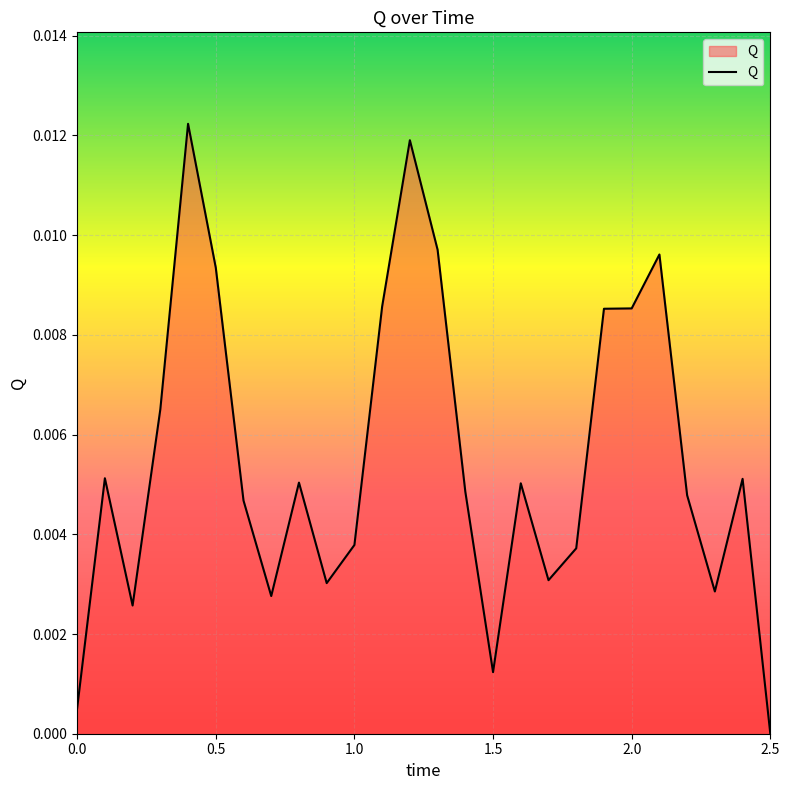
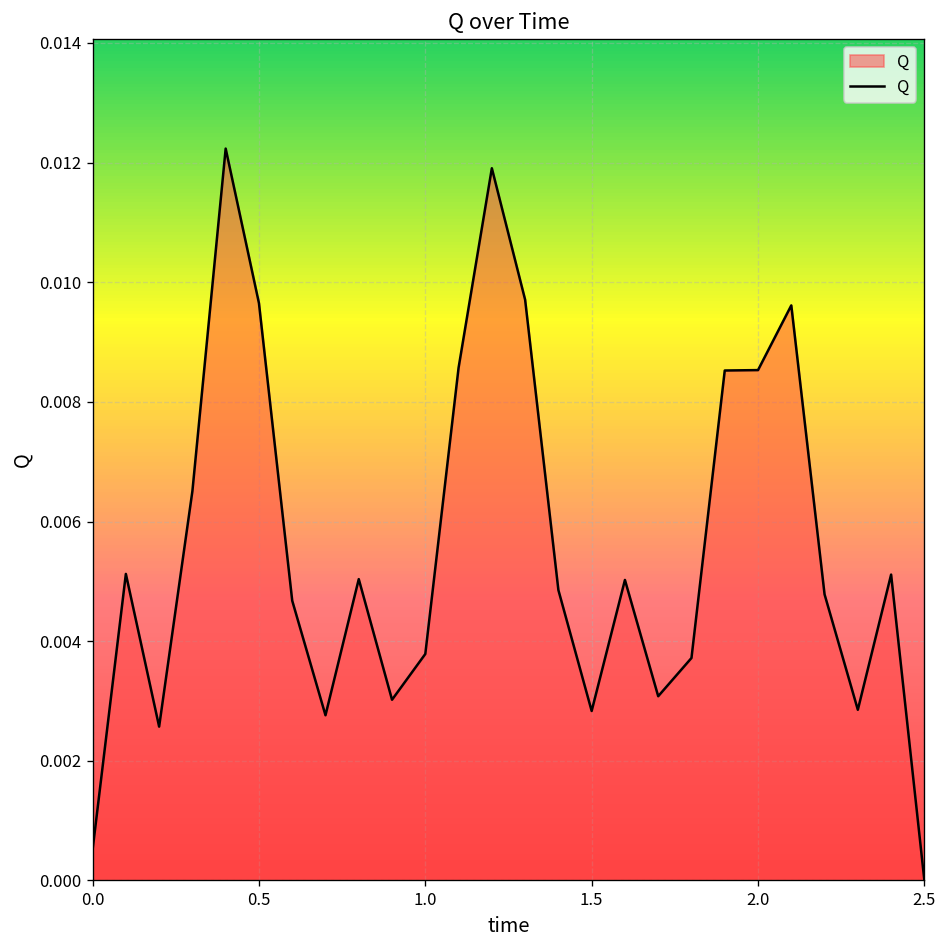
0.5: 0.0093 -> 0.0097
1.5: 0.0012 -> 0.0028
